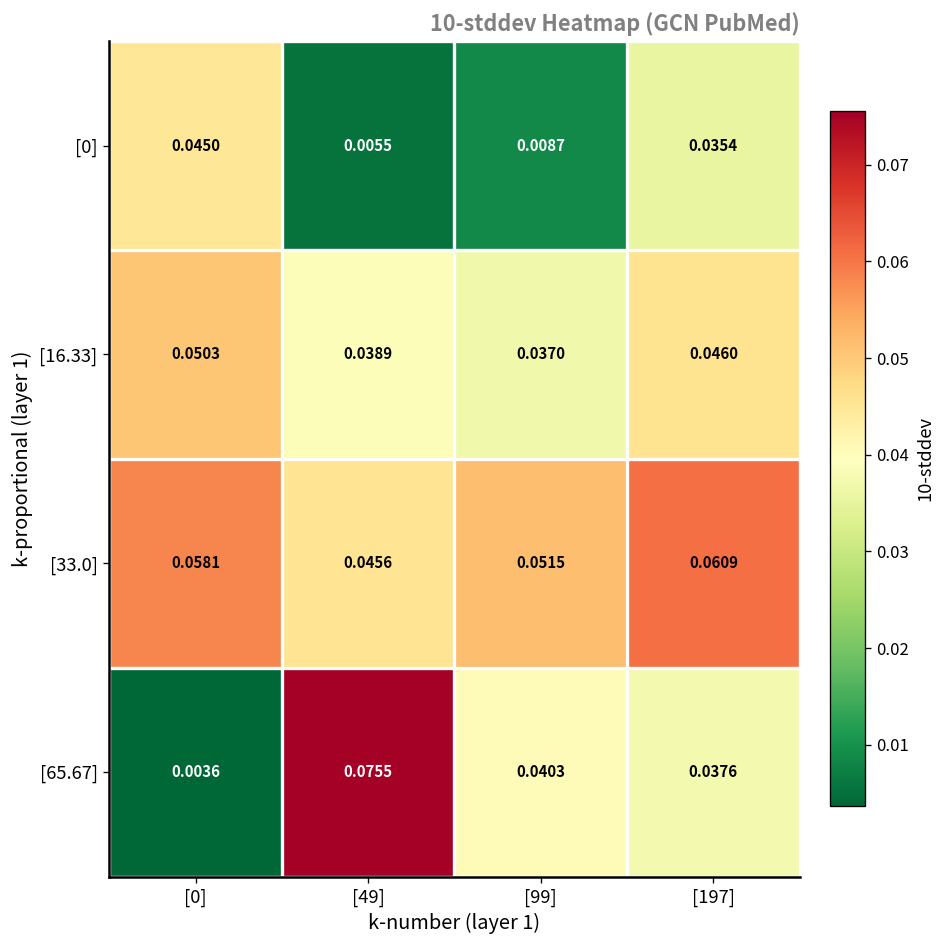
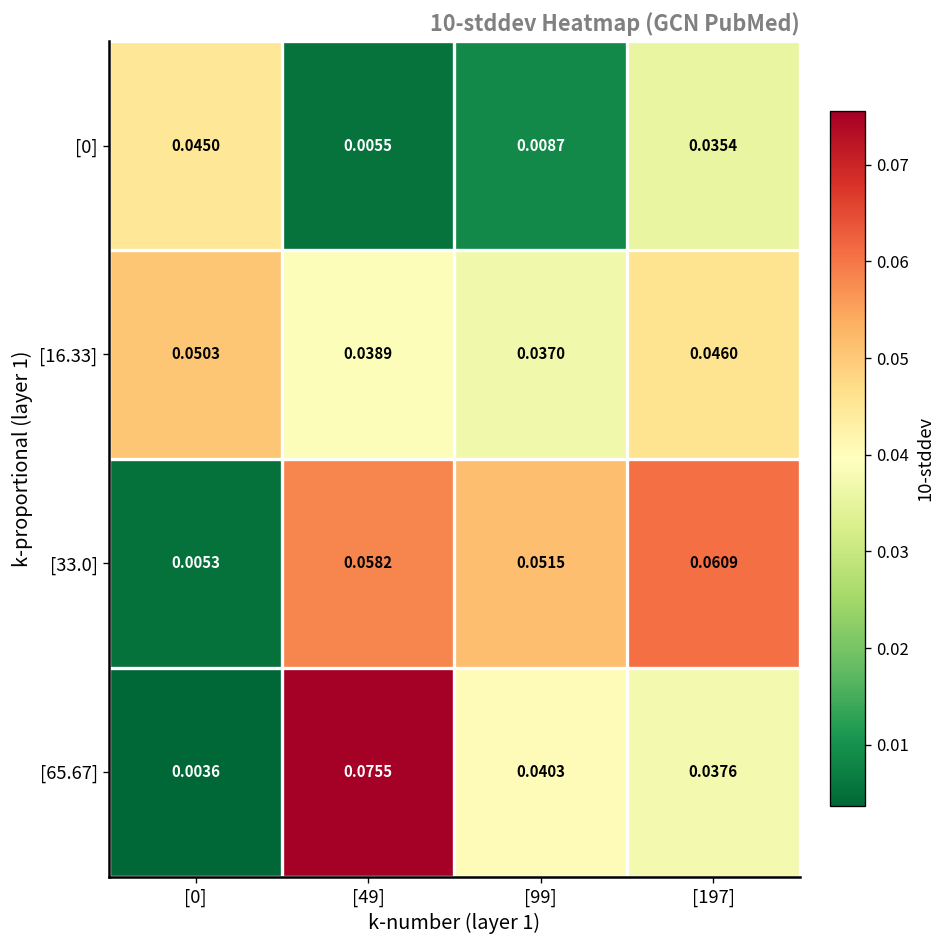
[33.0], [0]: 0.0581 -> 0.0053
[33.0], [49]: 0.0456 -> 0.0582
